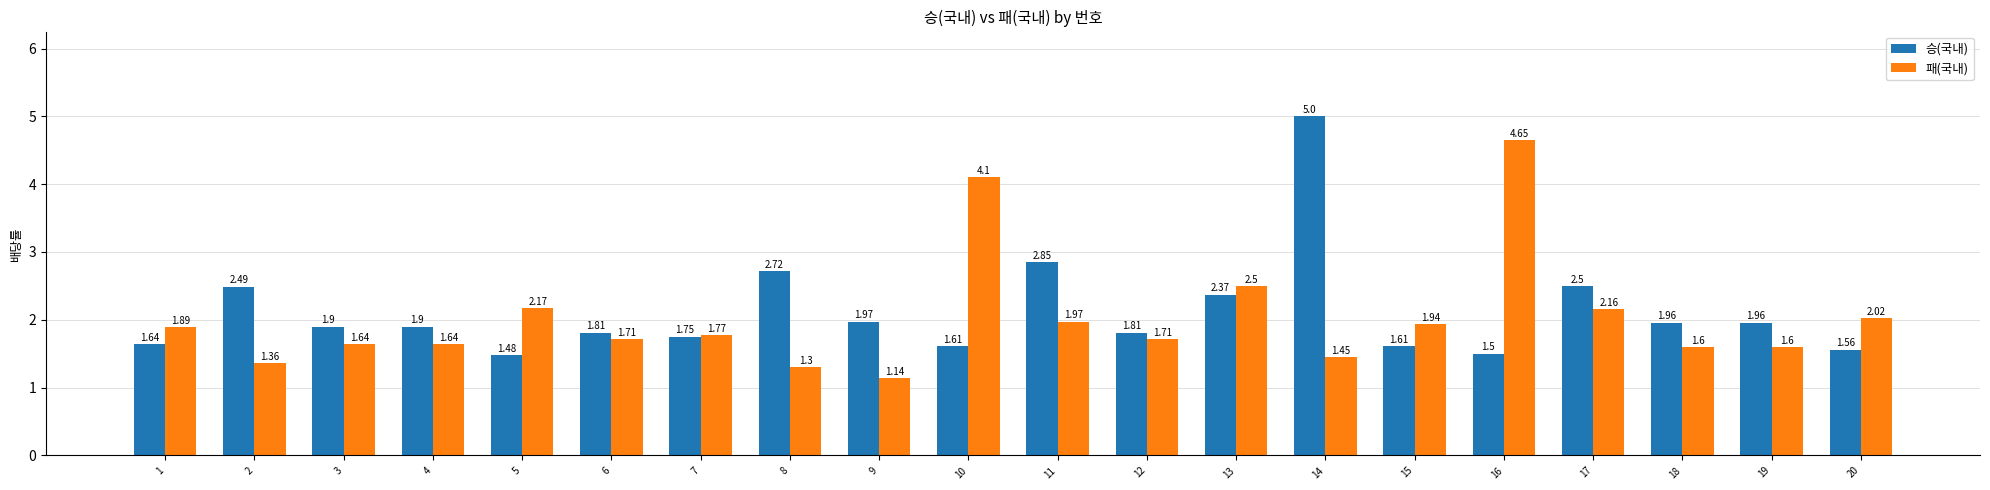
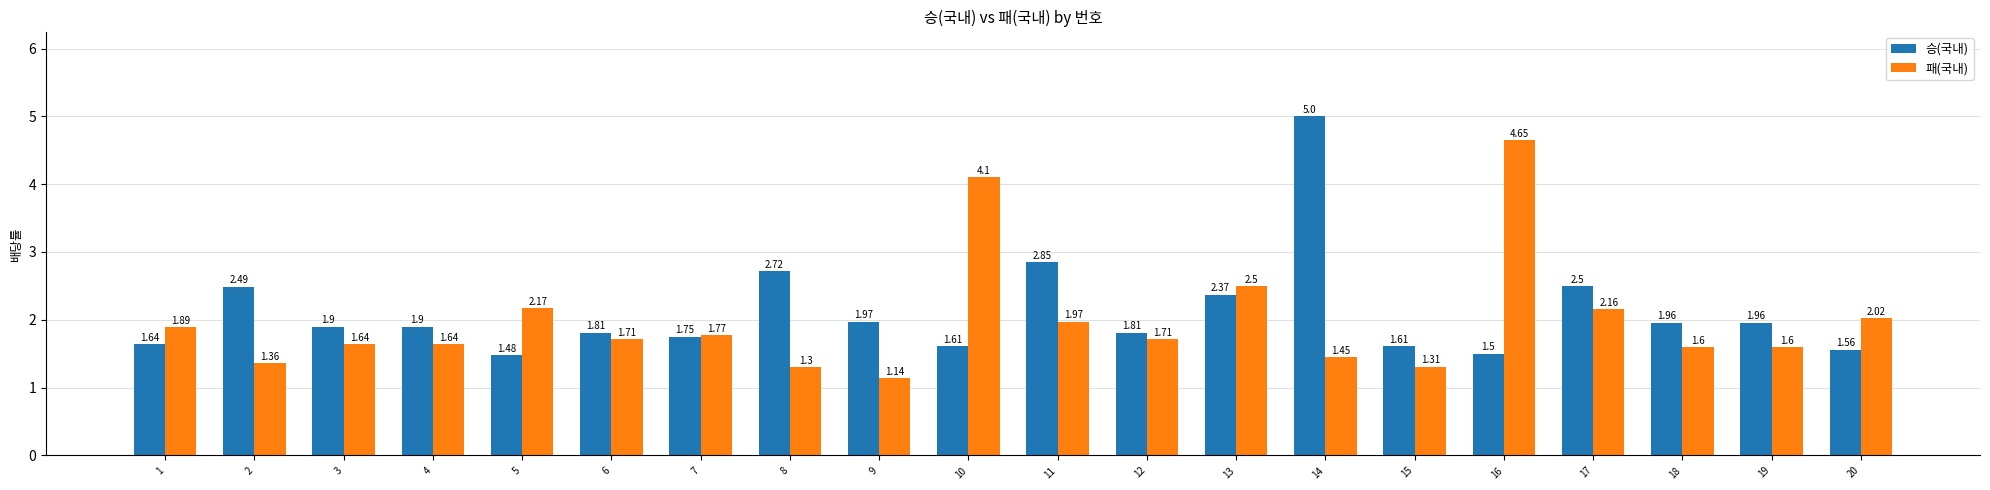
패(국내), 15: 1.94 -> 1.31
